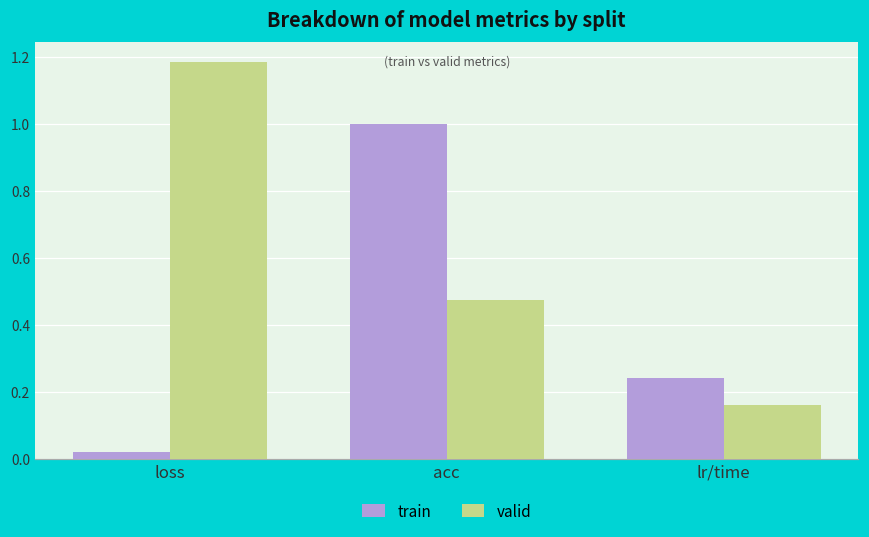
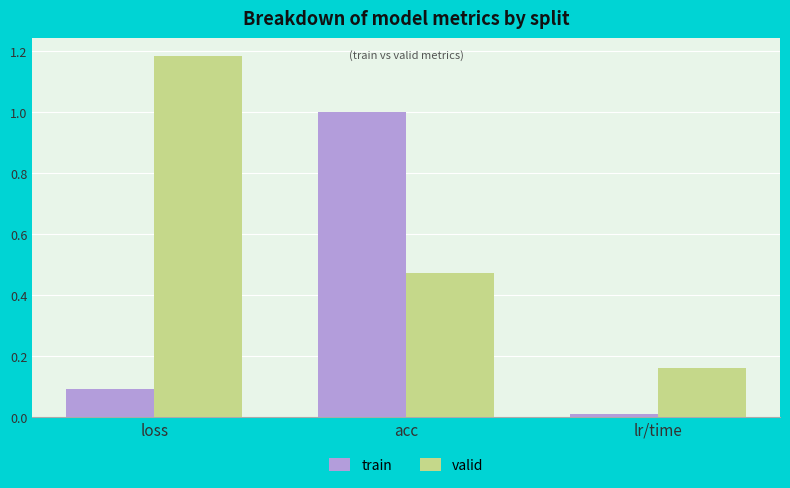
train, loss: 0.02 -> 0.09
train, lr/time: 0.24 -> 0.01
